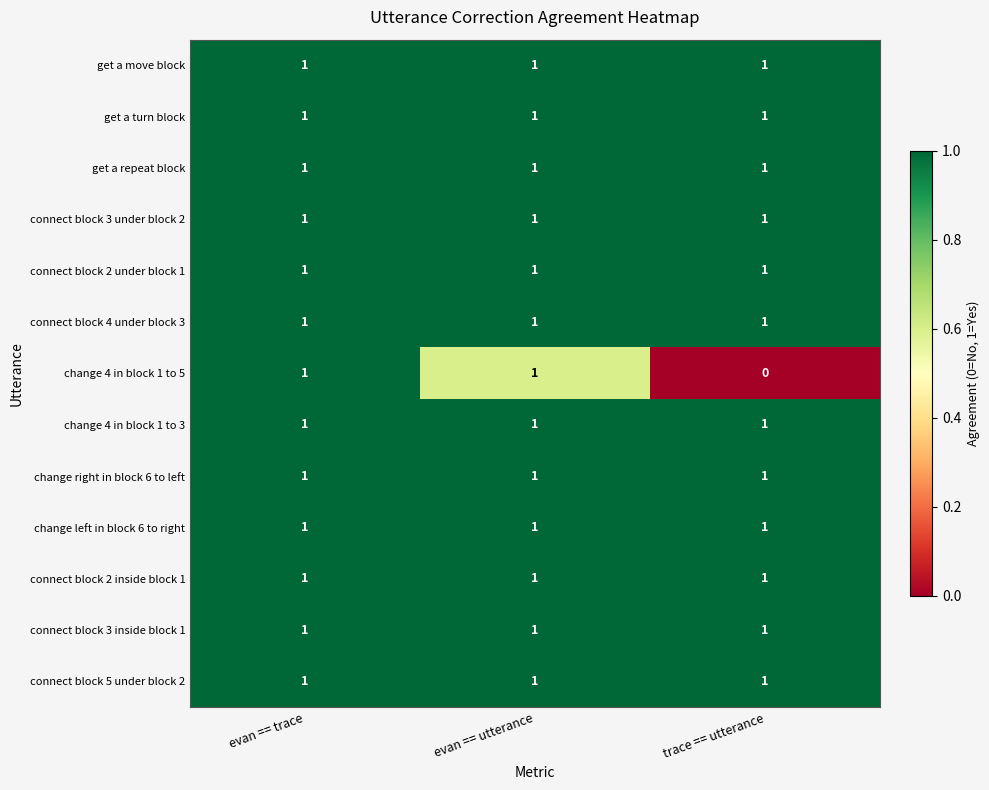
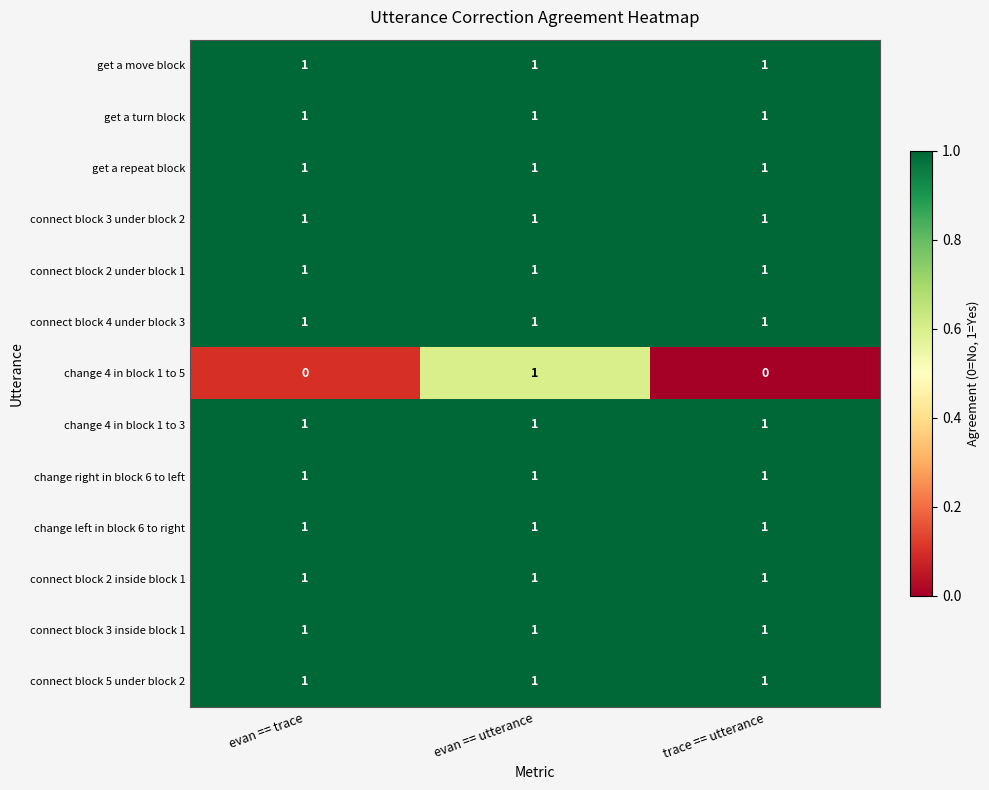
change 4 in block 1 to 5, evan == trace: 1 -> 0
